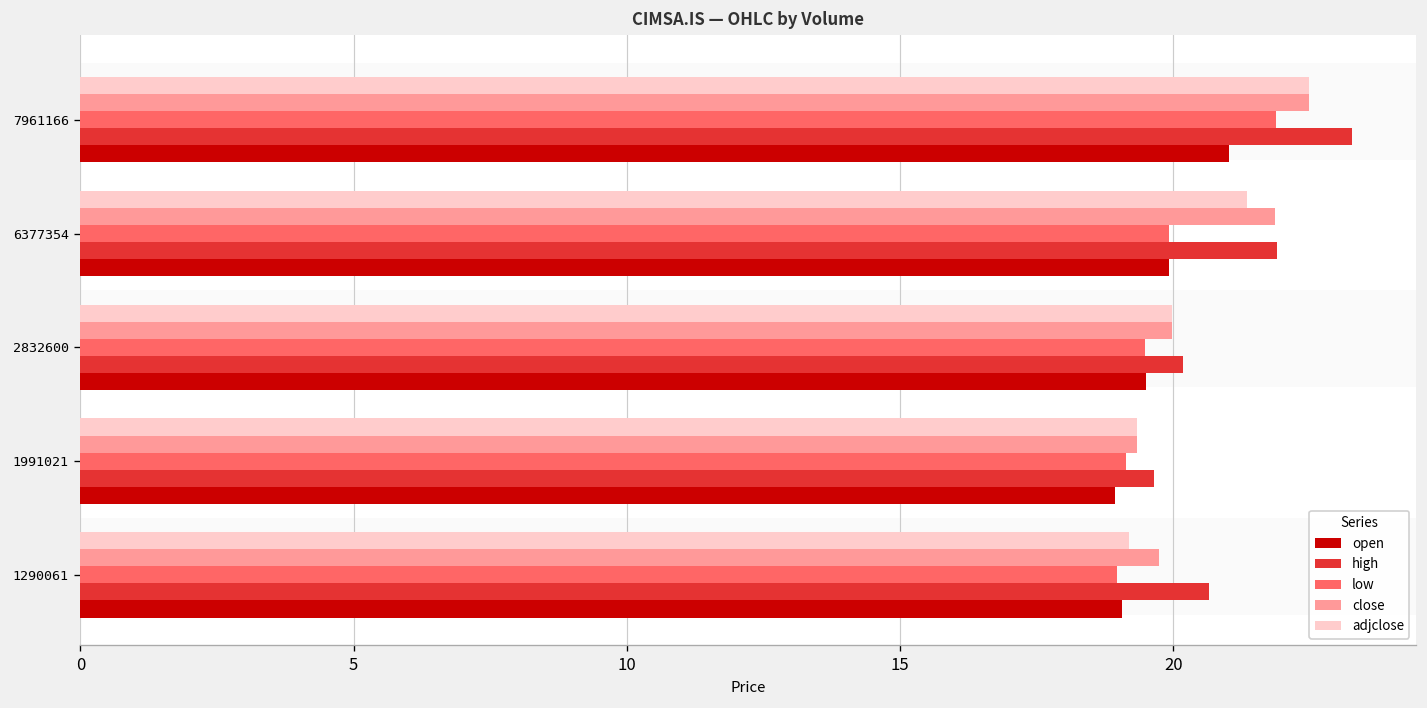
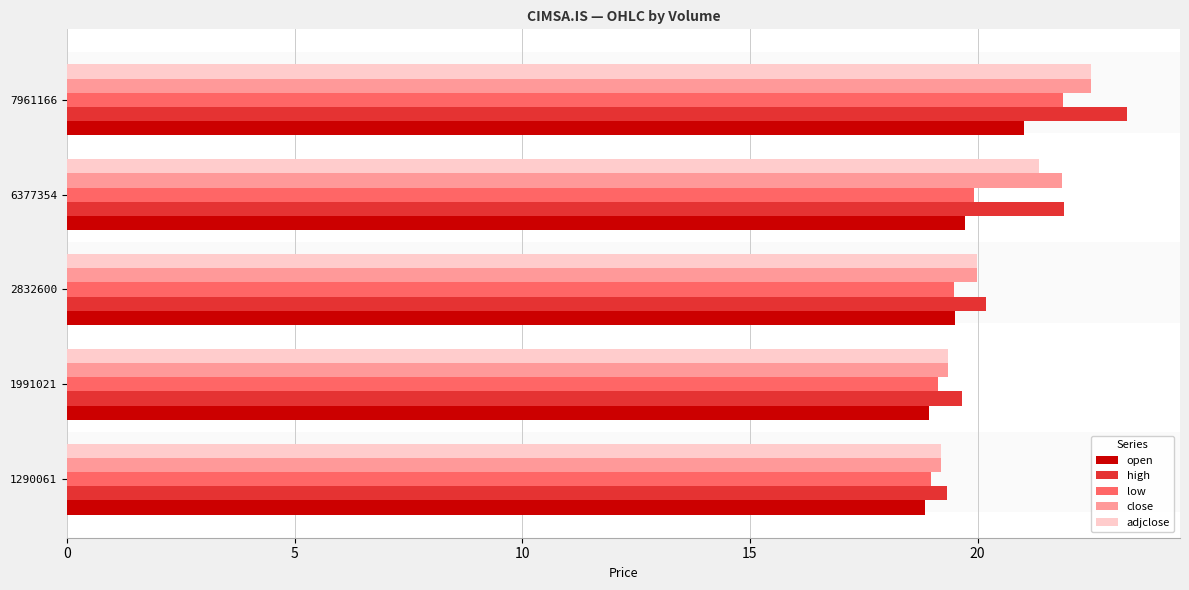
open, 6377354: 19.9 -> 19.7
close, 1290061: 19.7 -> 19.2
high, 1290061: 20.7 -> 19.3
open, 1290061: 19.1 -> 18.8
